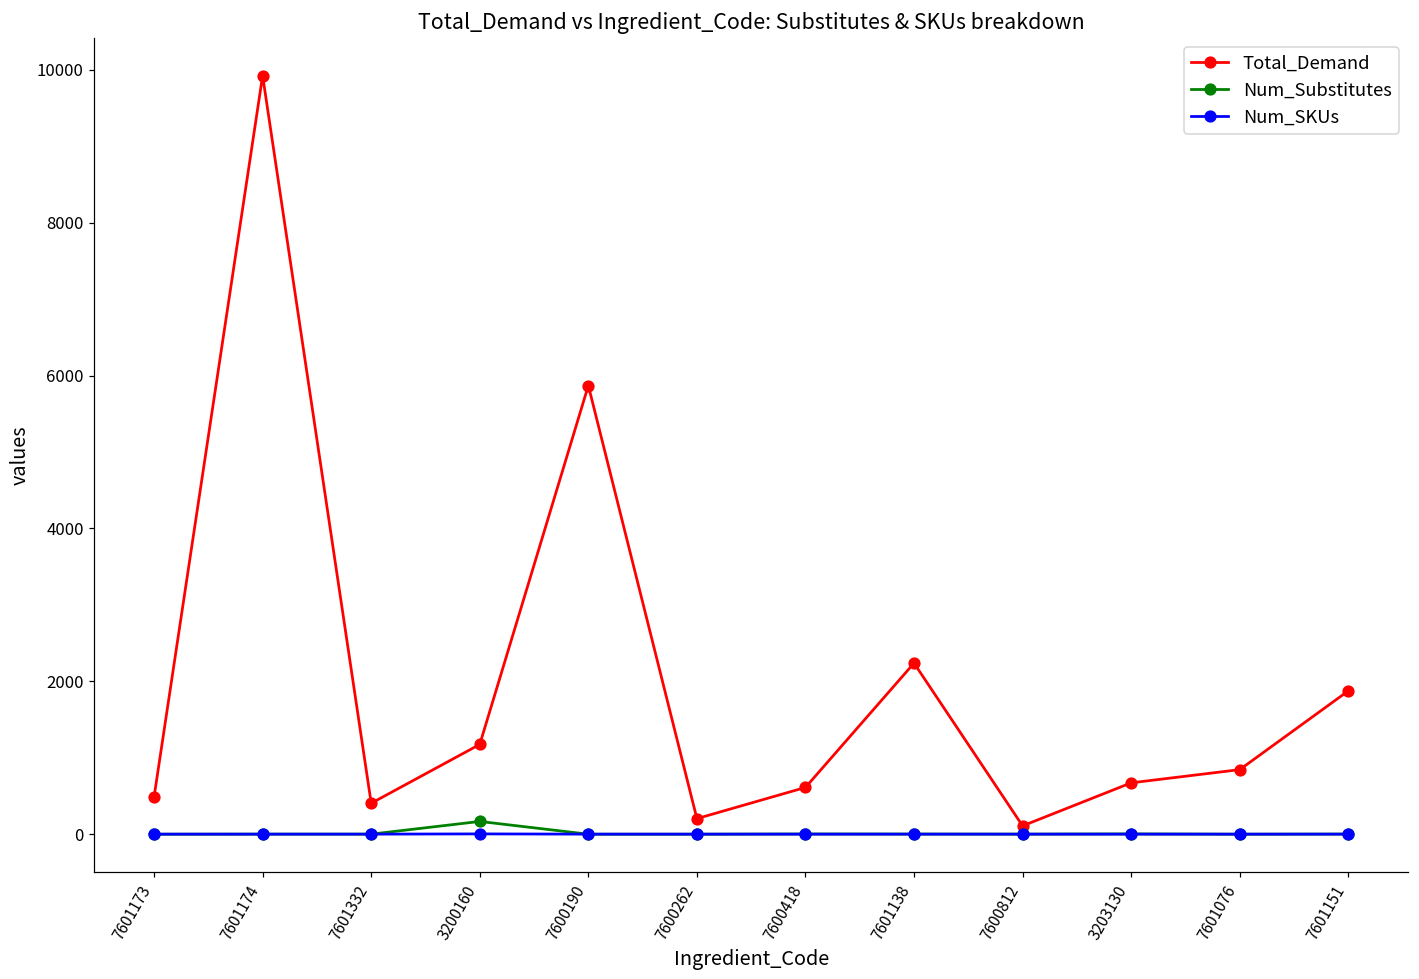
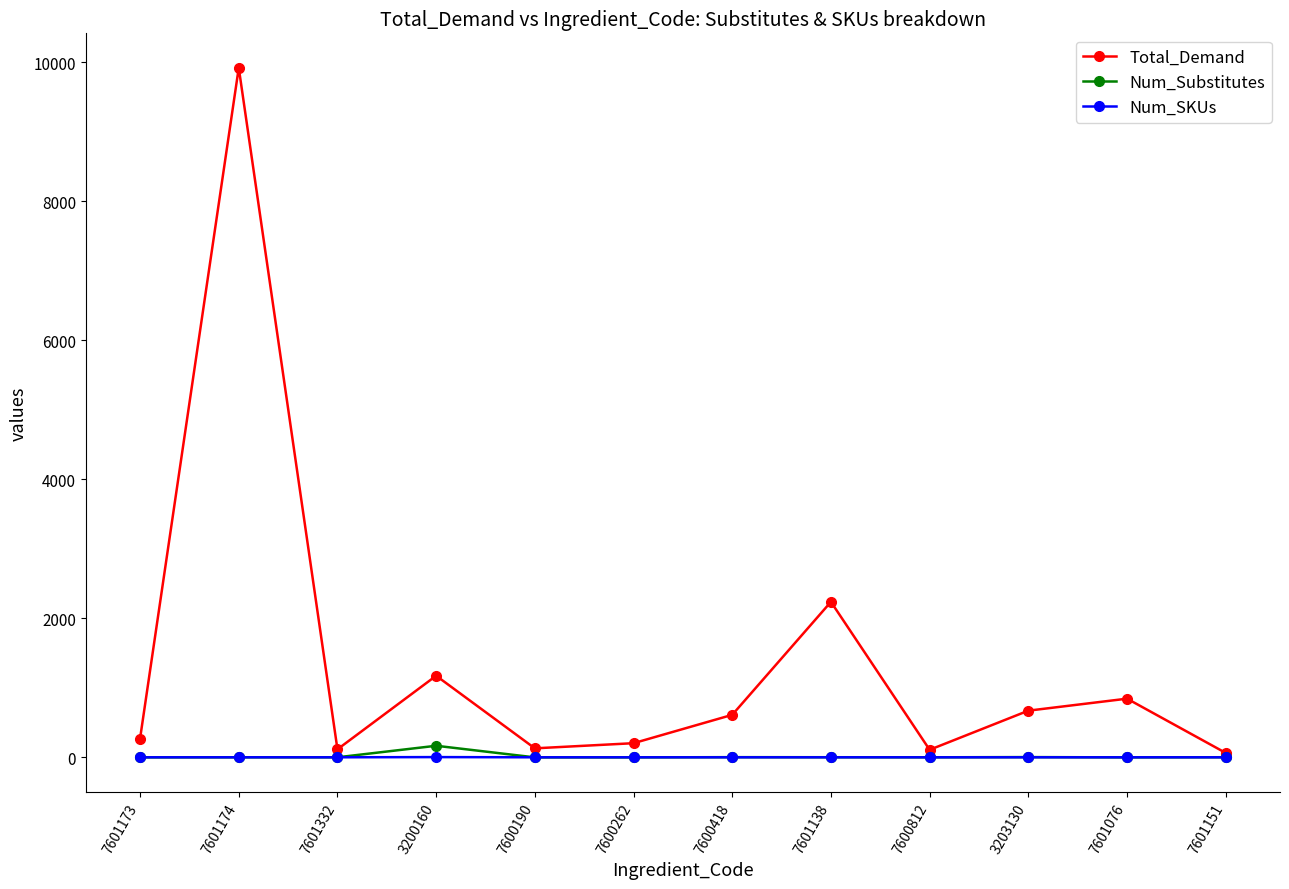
Total_Demand, 7601173: 500 -> 300
Total_Demand, 7601332: 400 -> 100
Total_Demand, 7600190: 5900 -> 100
Total_Demand, 7601151: 1900 -> 100
